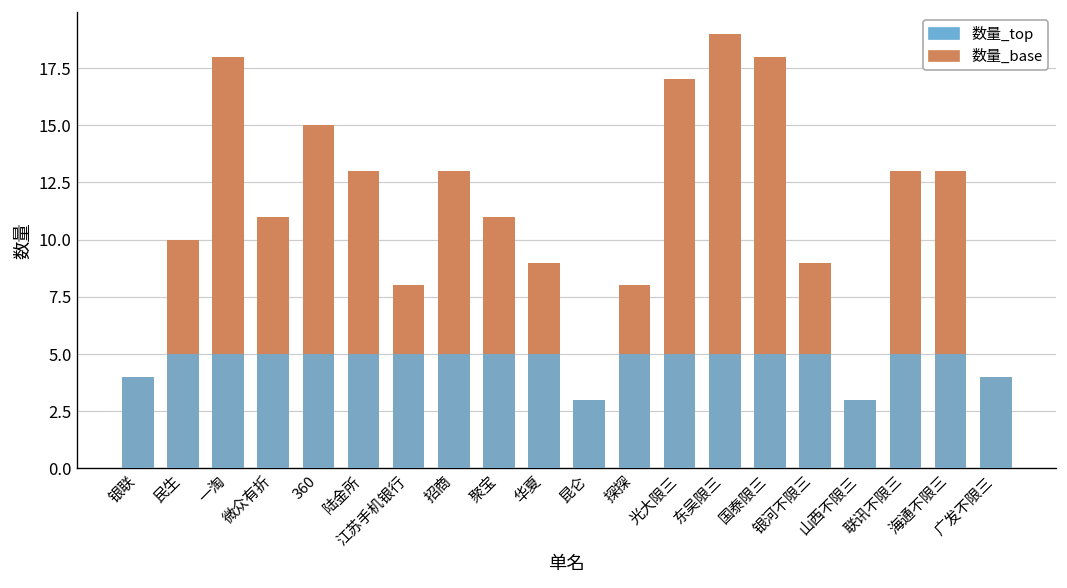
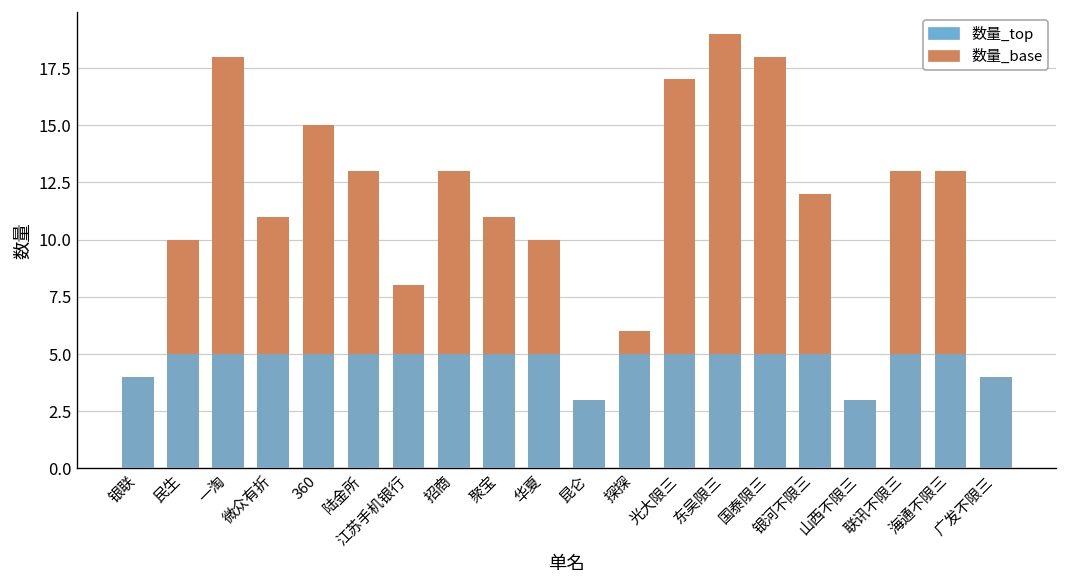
数量_base, 华夏: 9 -> 10
数量_base, 探探: 8 -> 6
数量_base, 银河不限三: 9 -> 12
